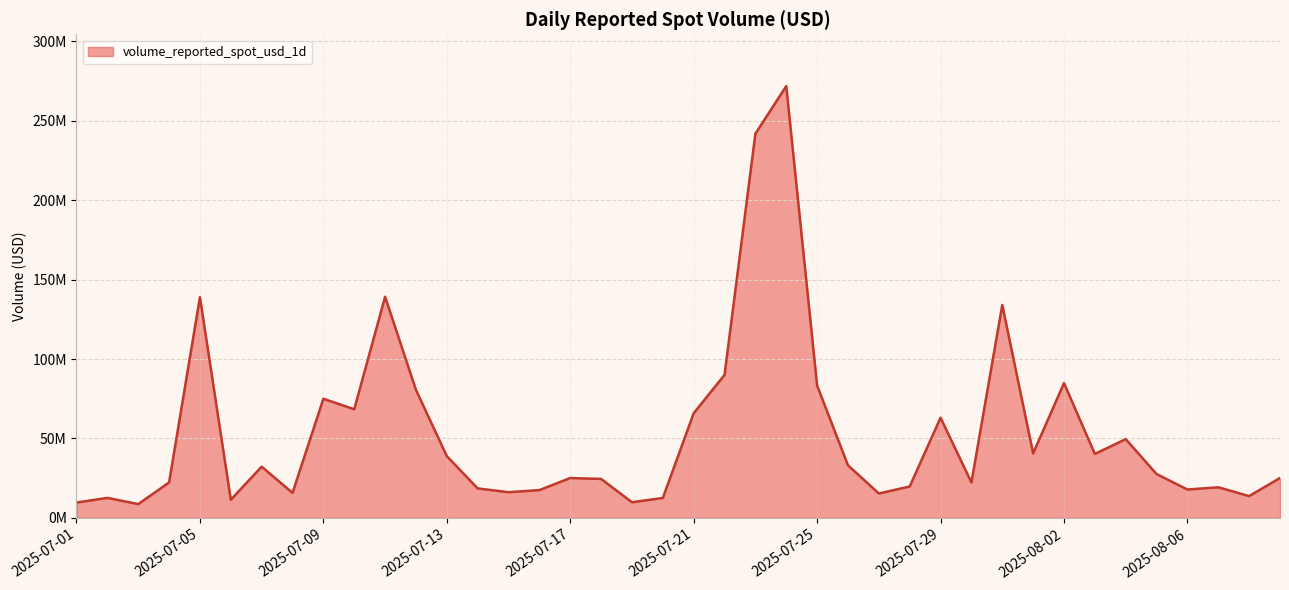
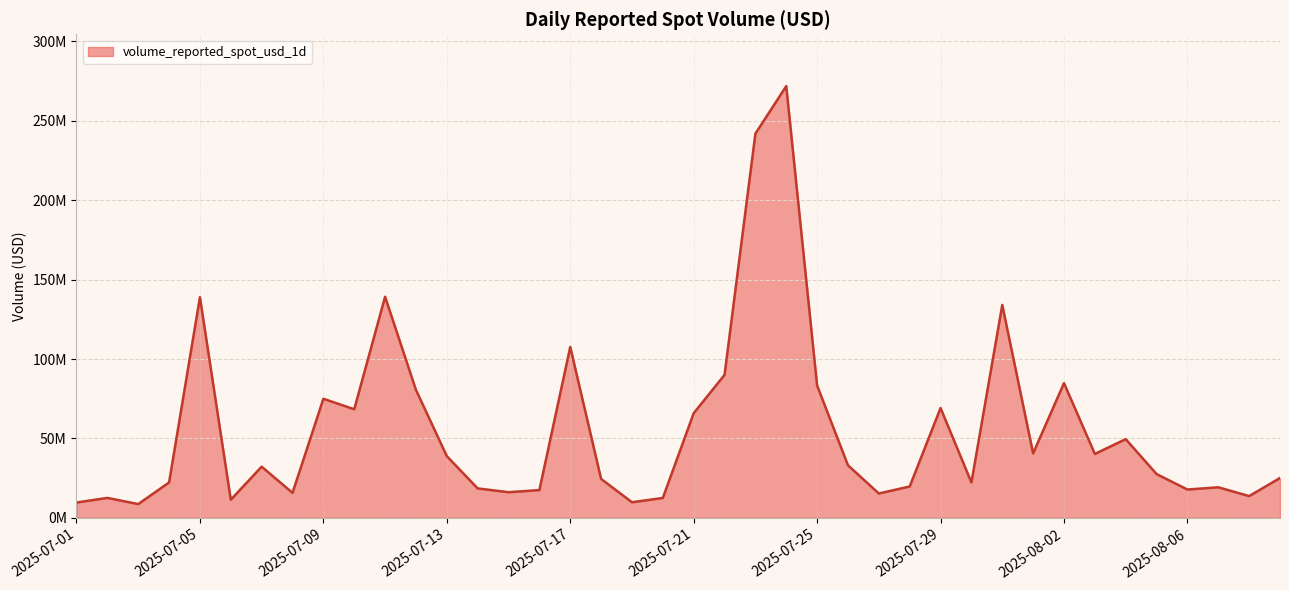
2025-07-17: 25000000 -> 108000000
2025-07-29: 63000000 -> 69000000
